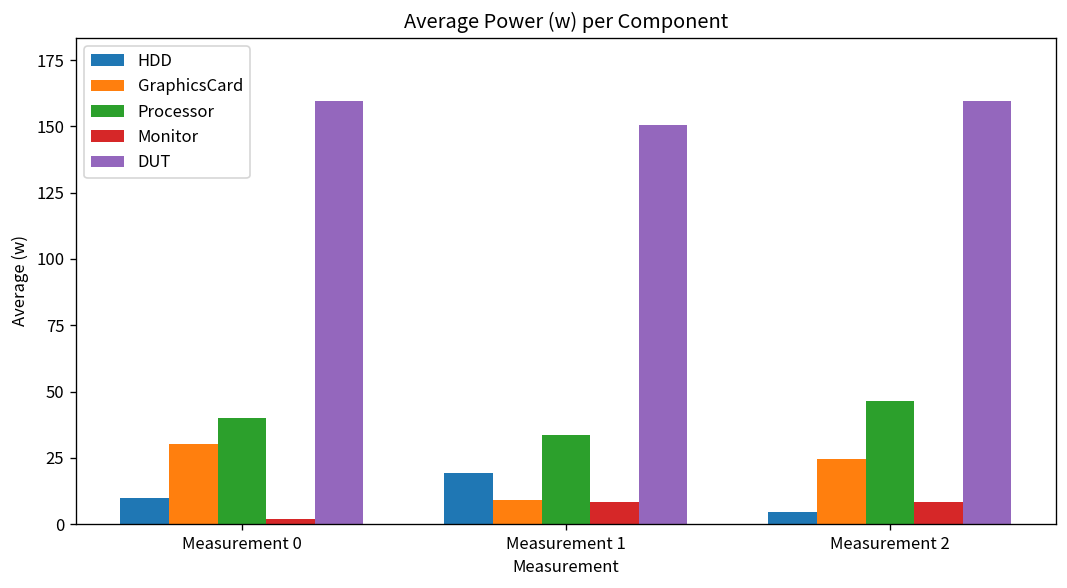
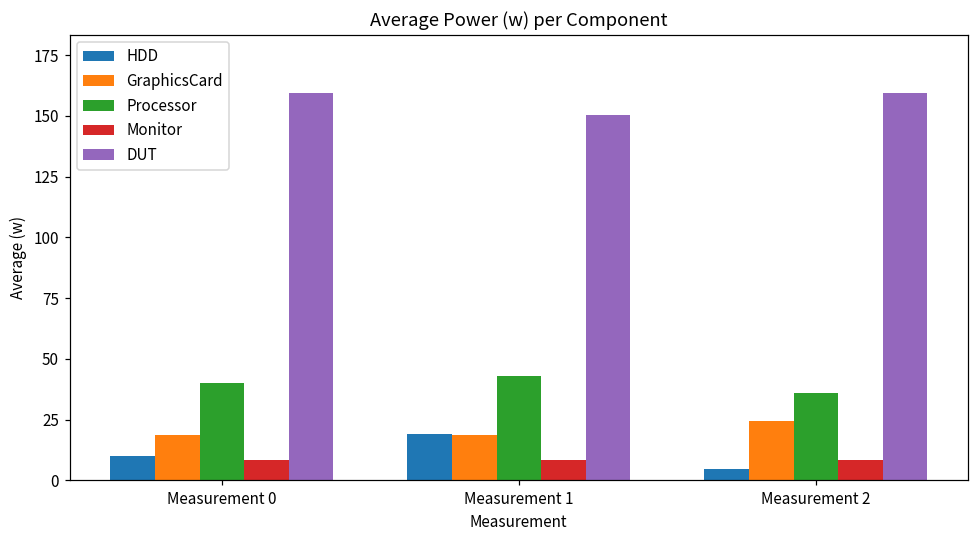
GraphicsCard, Measurement 0: 30 -> 19
Monitor, Measurement 0: 2 -> 8
GraphicsCard, Measurement 1: 9 -> 19
Processor, Measurement 1: 34 -> 43
Processor, Measurement 2: 46 -> 36
